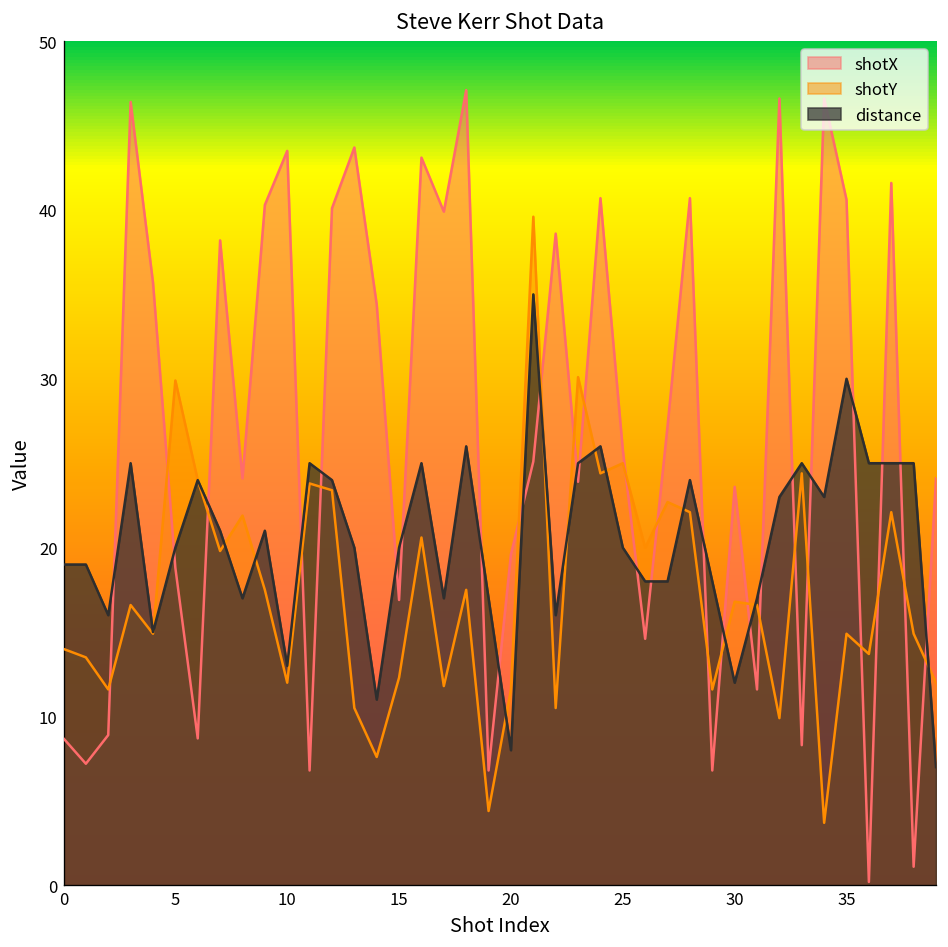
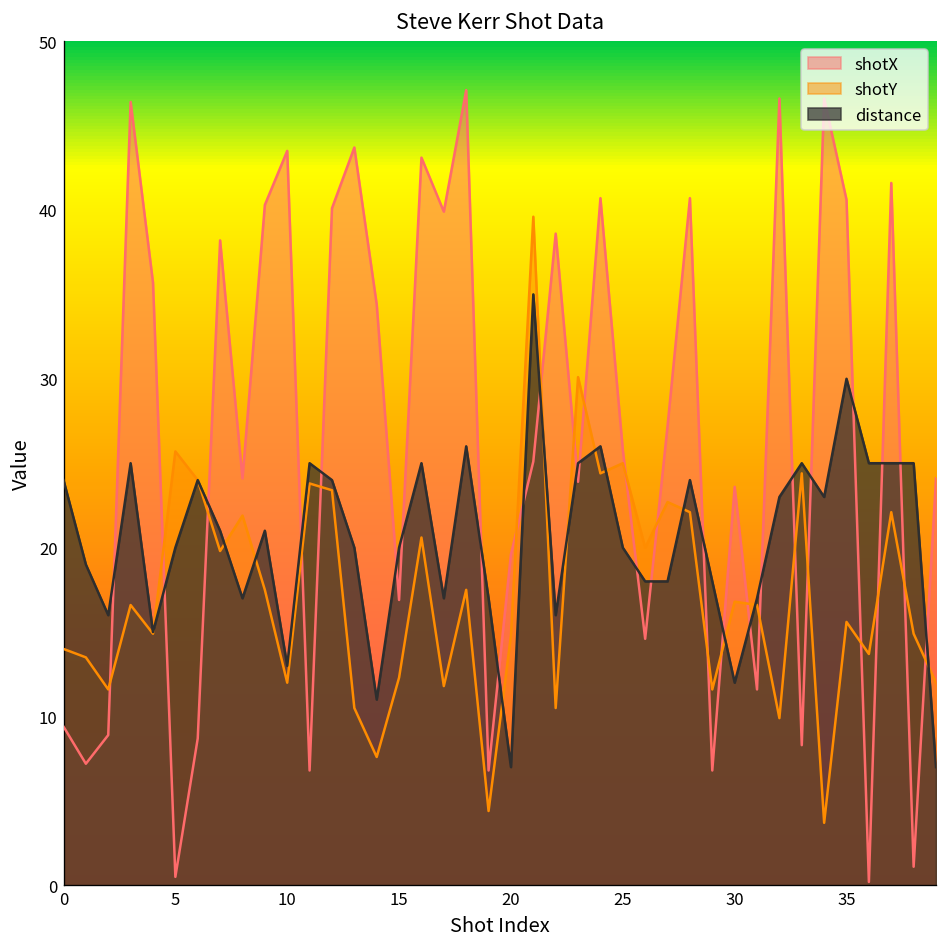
shotX, 0: 8.7 -> 9.4
distance, 0: 19 -> 24
shotX, 5: 18.8 -> 0.5
shotY, 5: 29.9 -> 25.7
shotY, 20: 11.6 -> 14.8
distance, 20: 8 -> 7
shotY, 35: 14.9 -> 15.6
